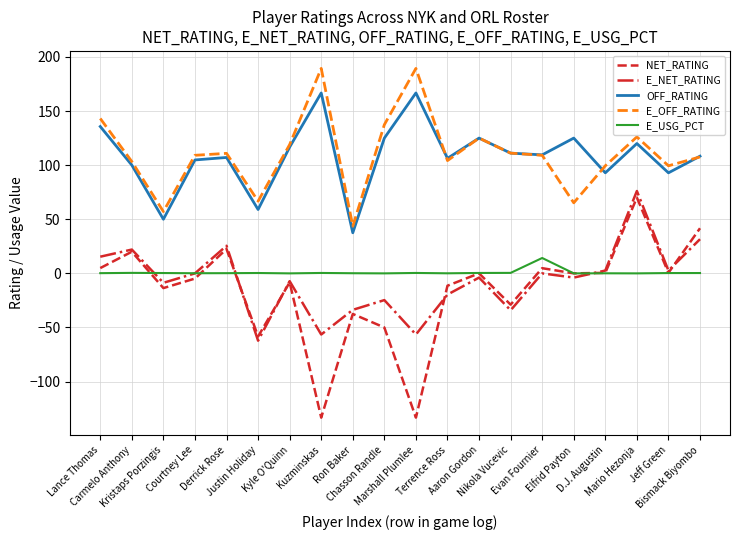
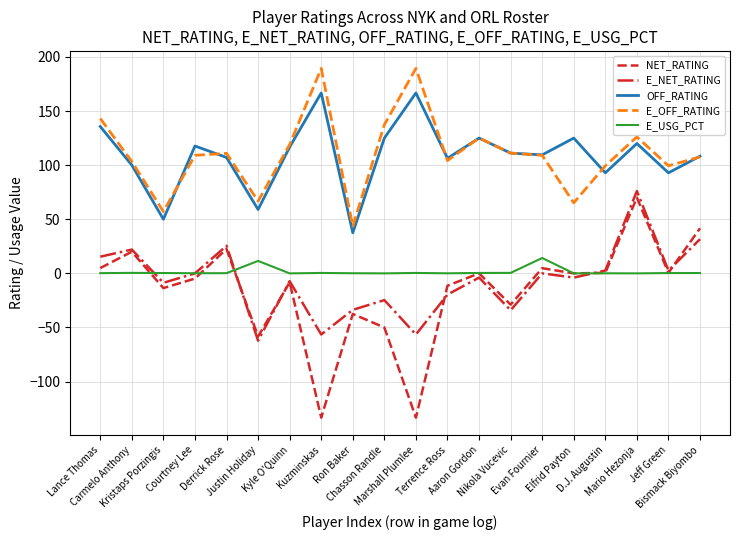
OFF_RATING, Courtney Lee: 105 -> 118
E_USG_PCT, Justin Holiday: 0 -> 12
